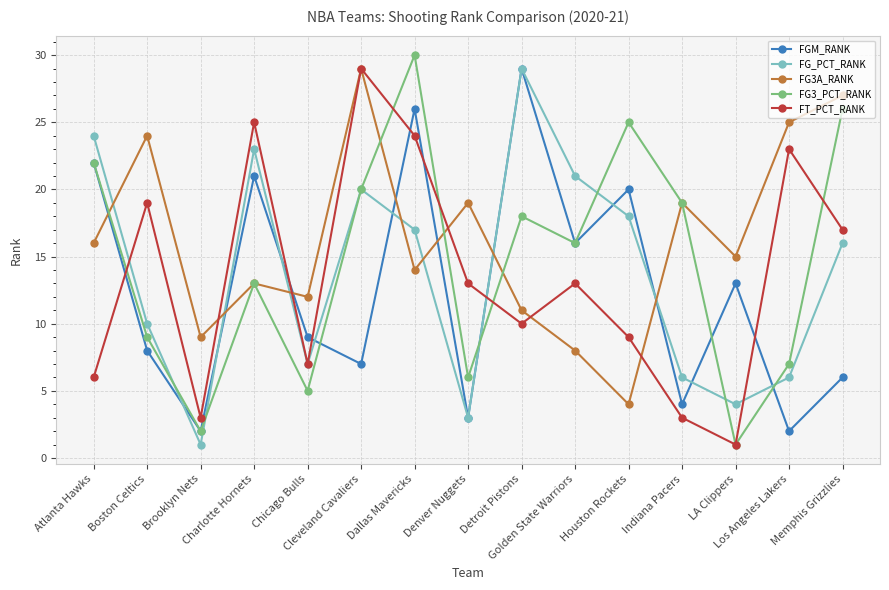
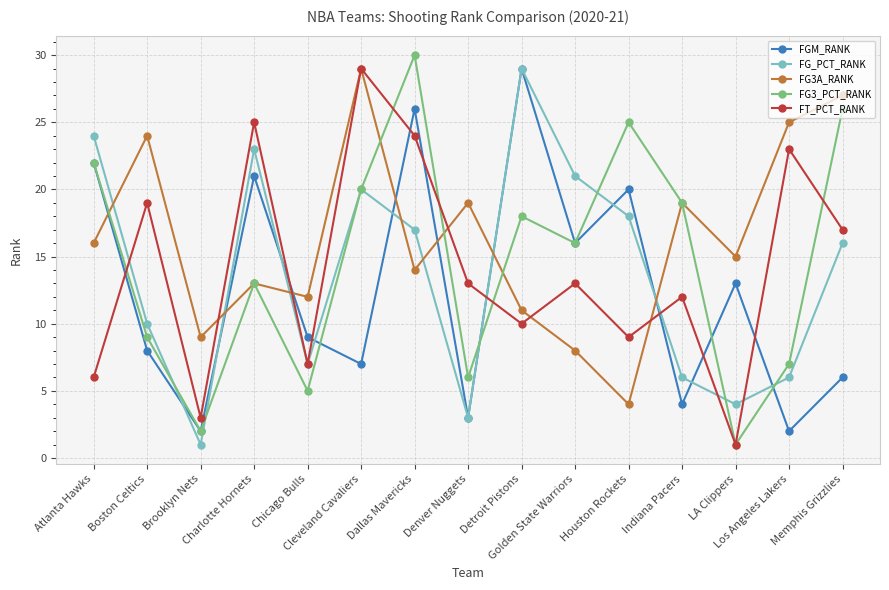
FT_PCT_RANK, Indiana Pacers: 3 -> 12
